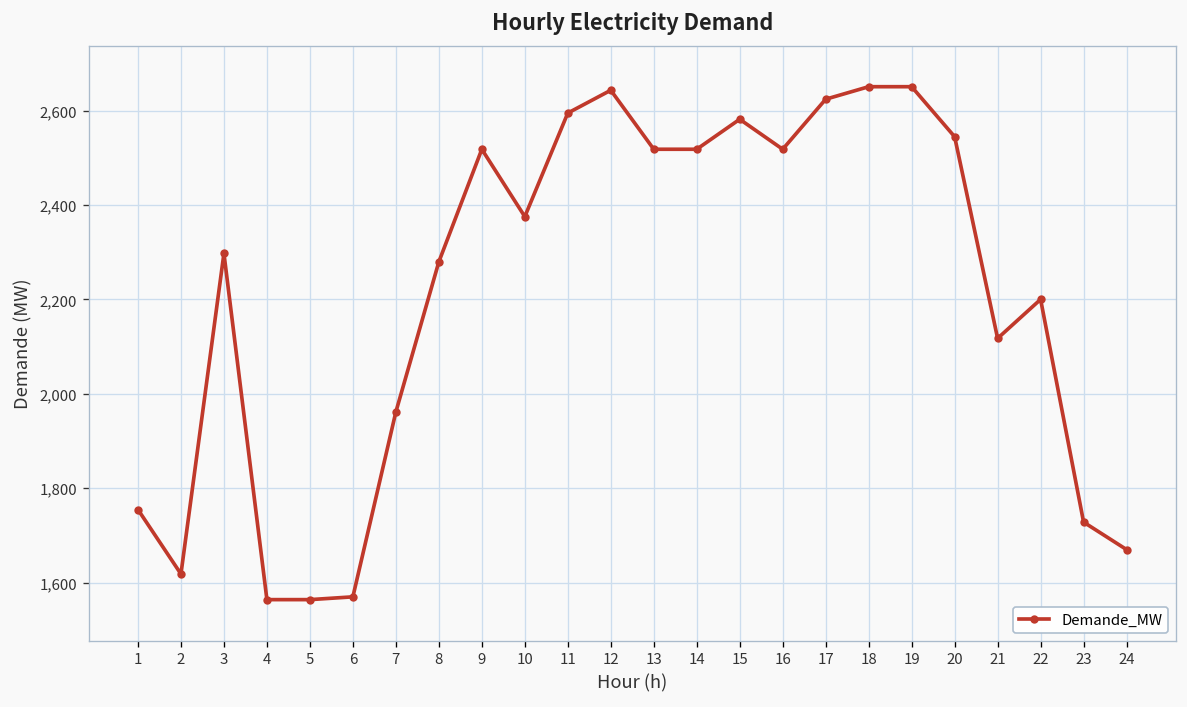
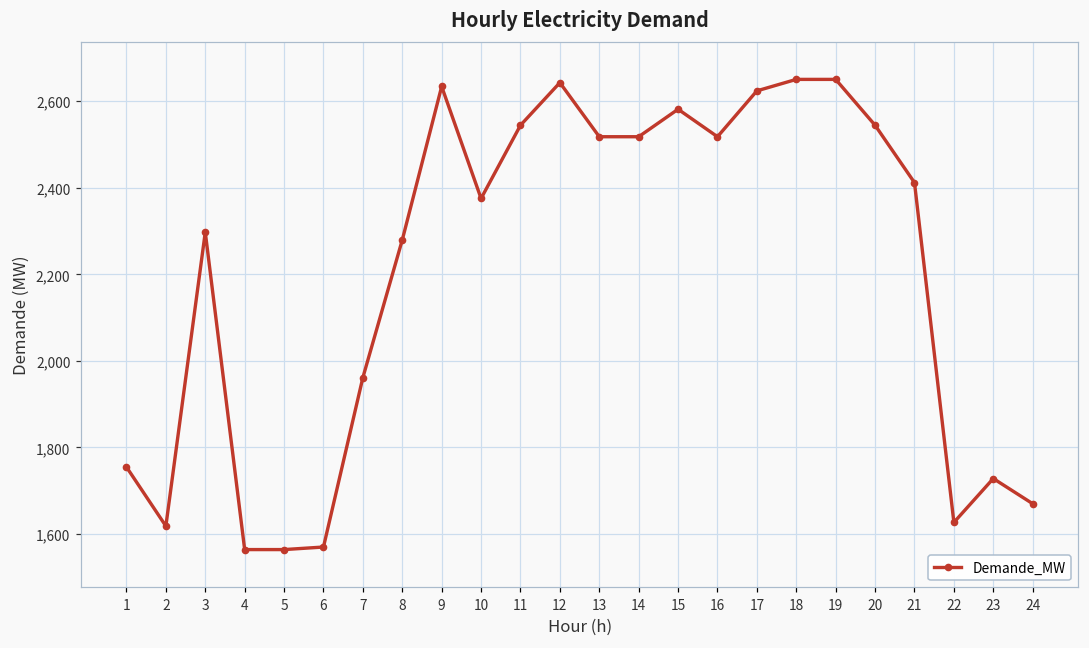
9: 2,520 -> 2,630
11: 2,590 -> 2,540
21: 2,120 -> 2,410
22: 2,200 -> 1,630
